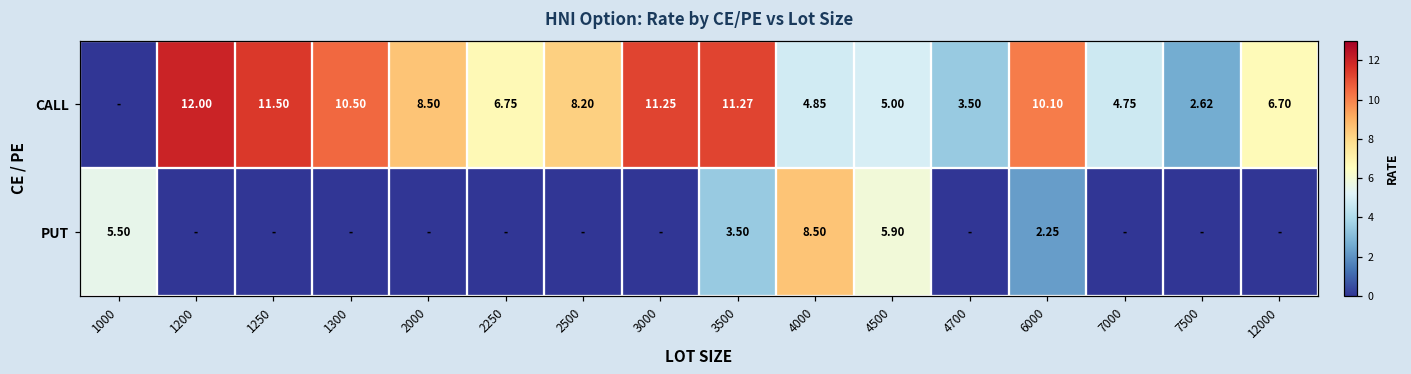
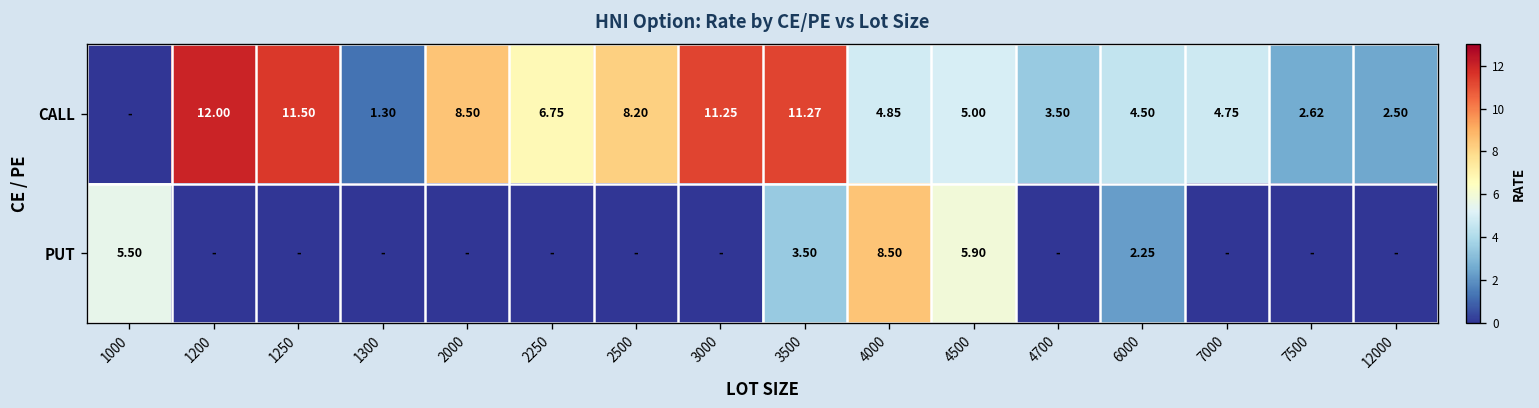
CALL, 1300: 10.50 -> 1.30
CALL, 6000: 10.10 -> 4.50
CALL, 12000: 6.70 -> 2.50
